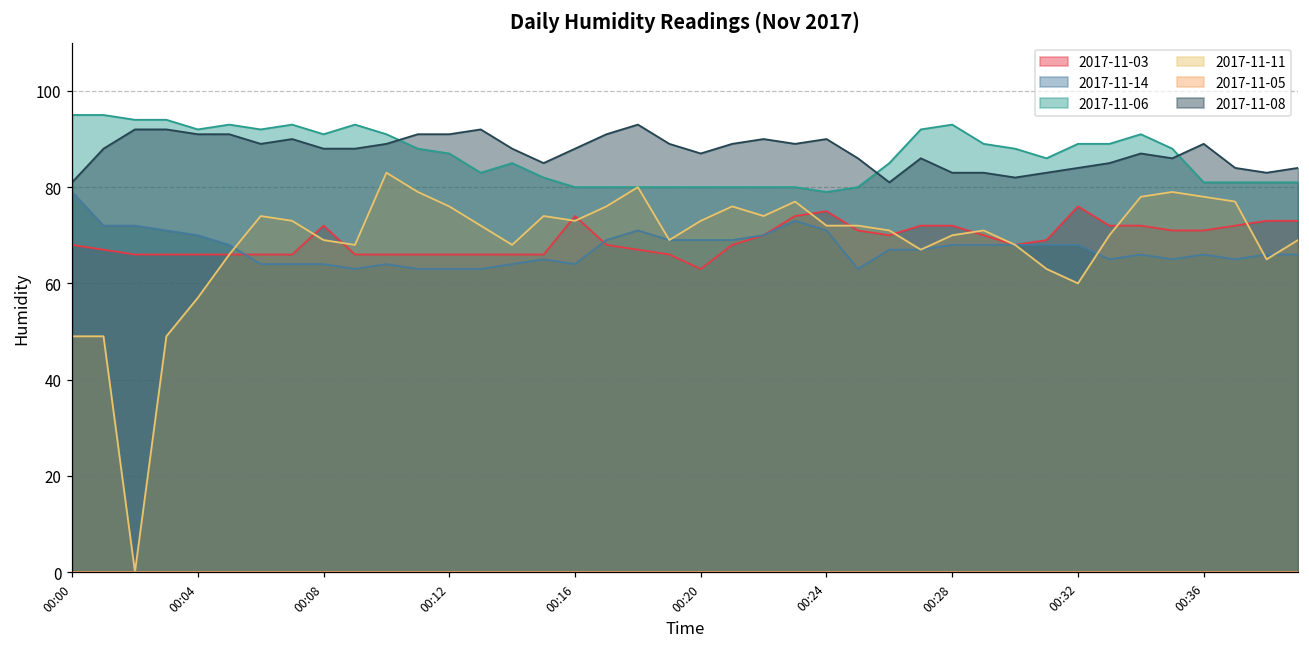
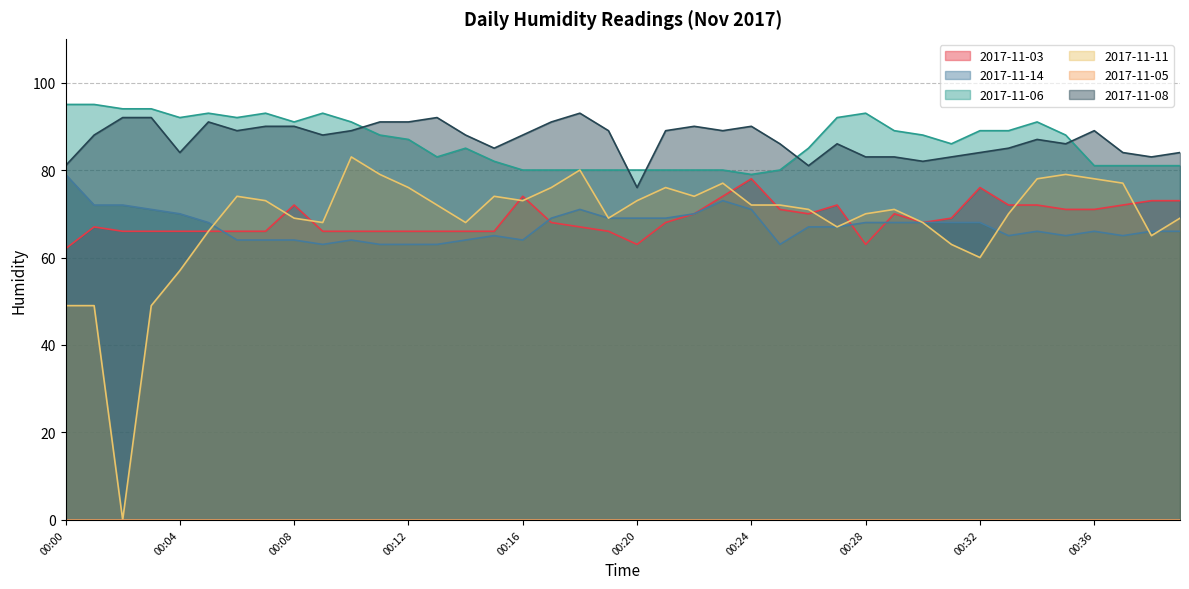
2017-11-03, 00:00: 68 -> 62
2017-11-08, 00:04: 91 -> 84
2017-11-08, 00:08: 88 -> 90
2017-11-08, 00:20: 87 -> 76
2017-11-03, 00:24: 75 -> 78
2017-11-03, 00:28: 72 -> 63
